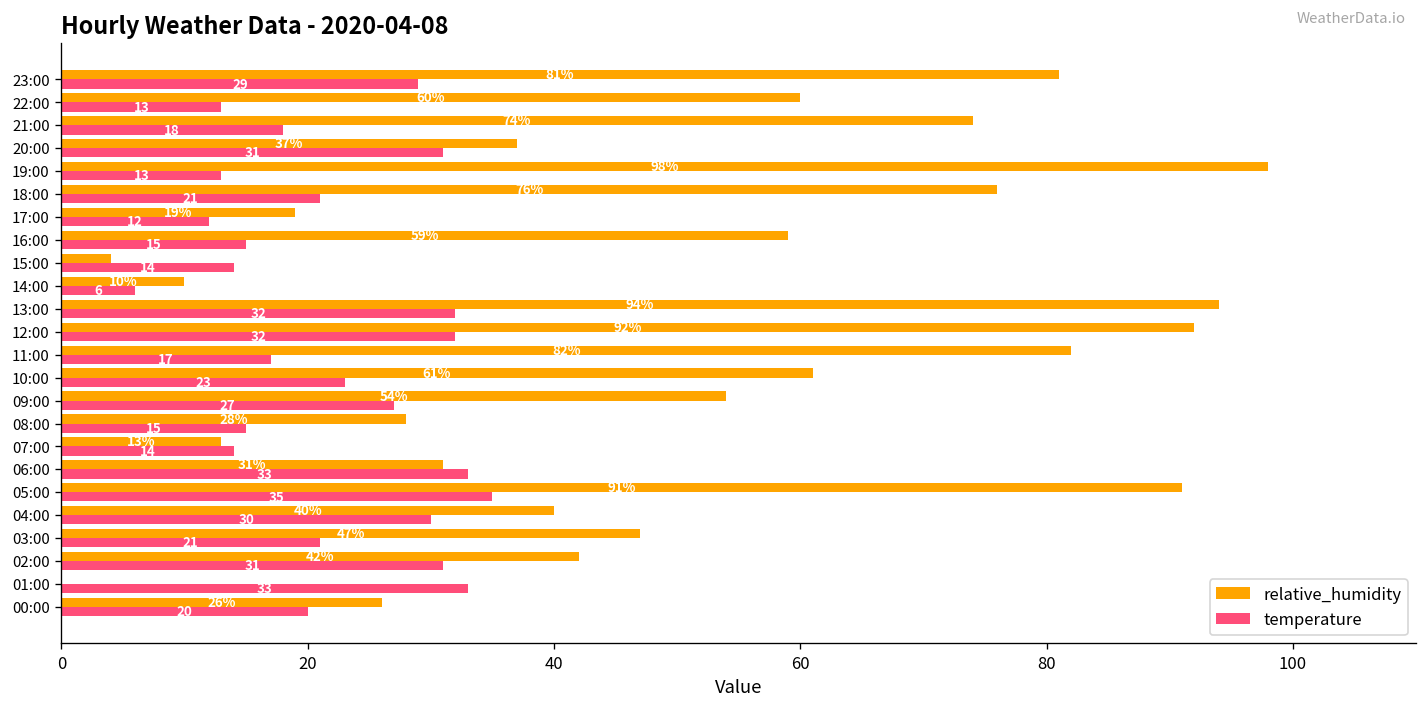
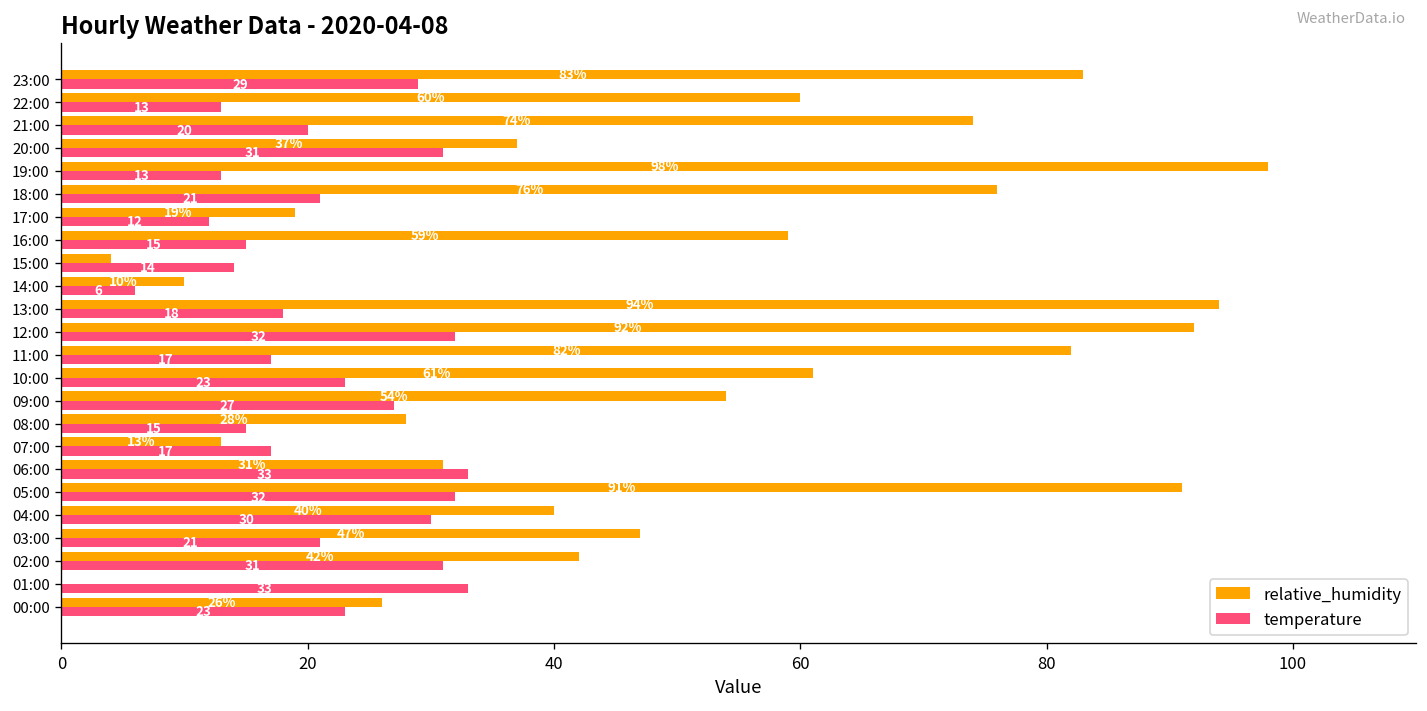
relative_humidity, 23:00: 81 -> 83
temperature, 21:00: 18 -> 20
temperature, 13:00: 32 -> 18
temperature, 07:00: 14 -> 17
temperature, 05:00: 35 -> 32
temperature, 00:00: 20 -> 23
